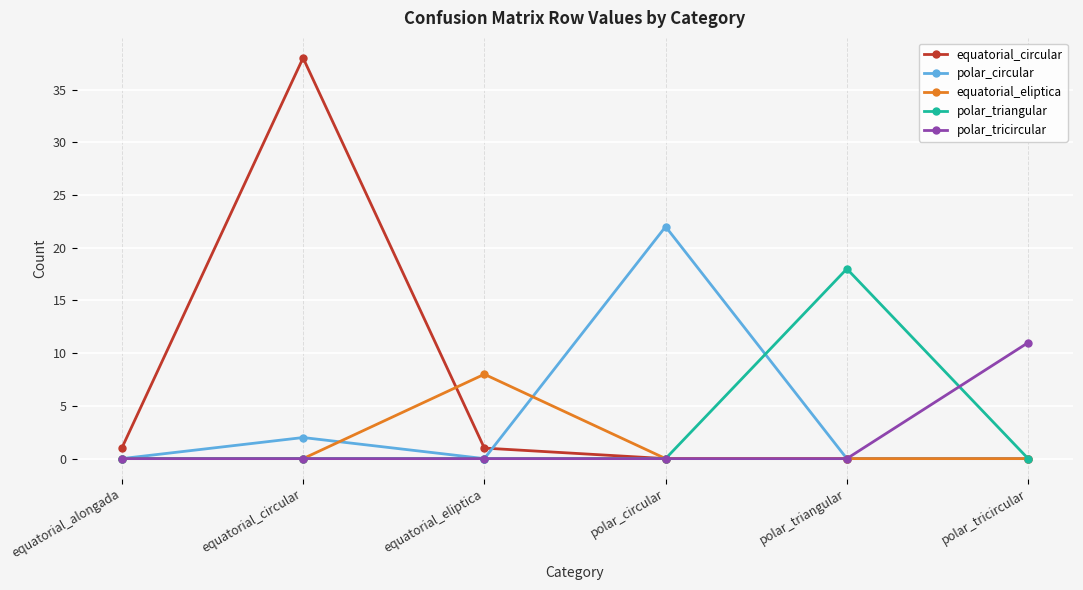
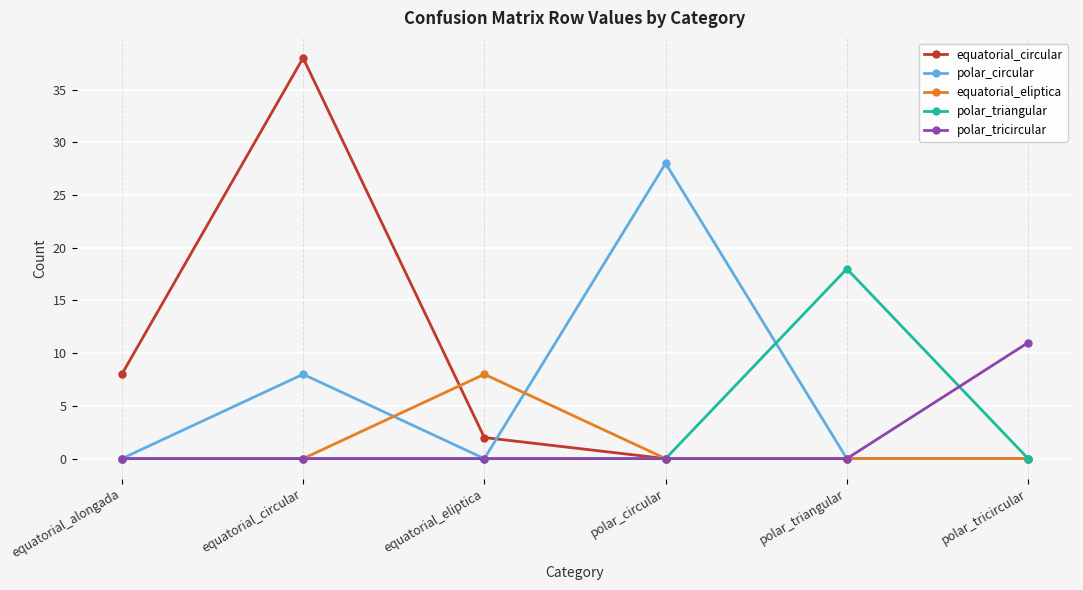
equatorial_circular, equatorial_alongada: 1 -> 8
polar_circular, equatorial_circular: 2 -> 8
equatorial_circular, equatorial_eliptica: 1 -> 2
polar_circular, polar_circular: 22 -> 28
